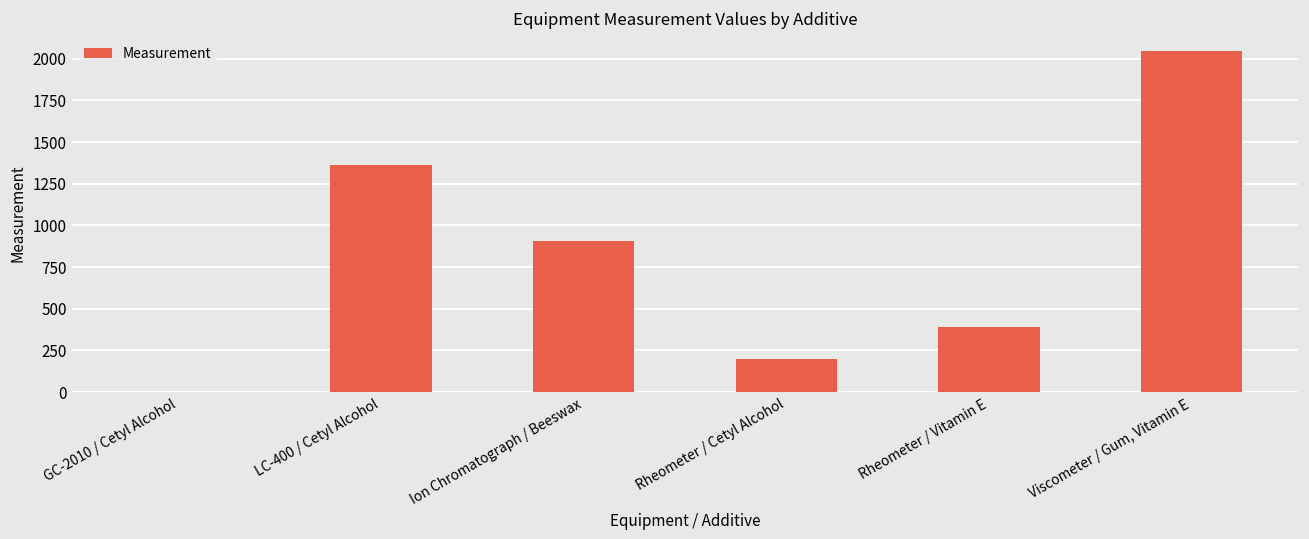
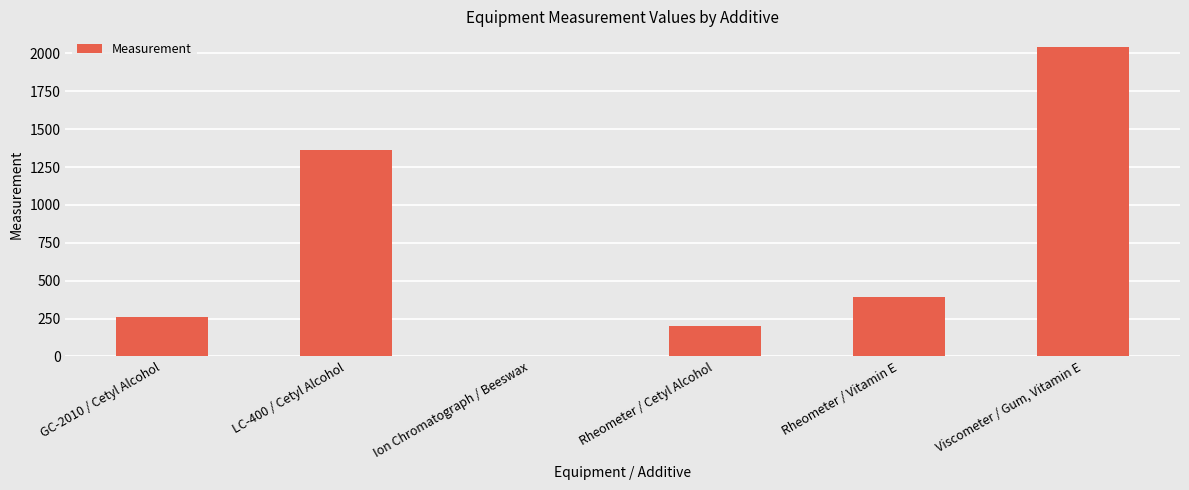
GC-2010 / Cetyl Alcohol: 0 -> 260
Ion Chromatograph / Beeswax: 910 -> 0
